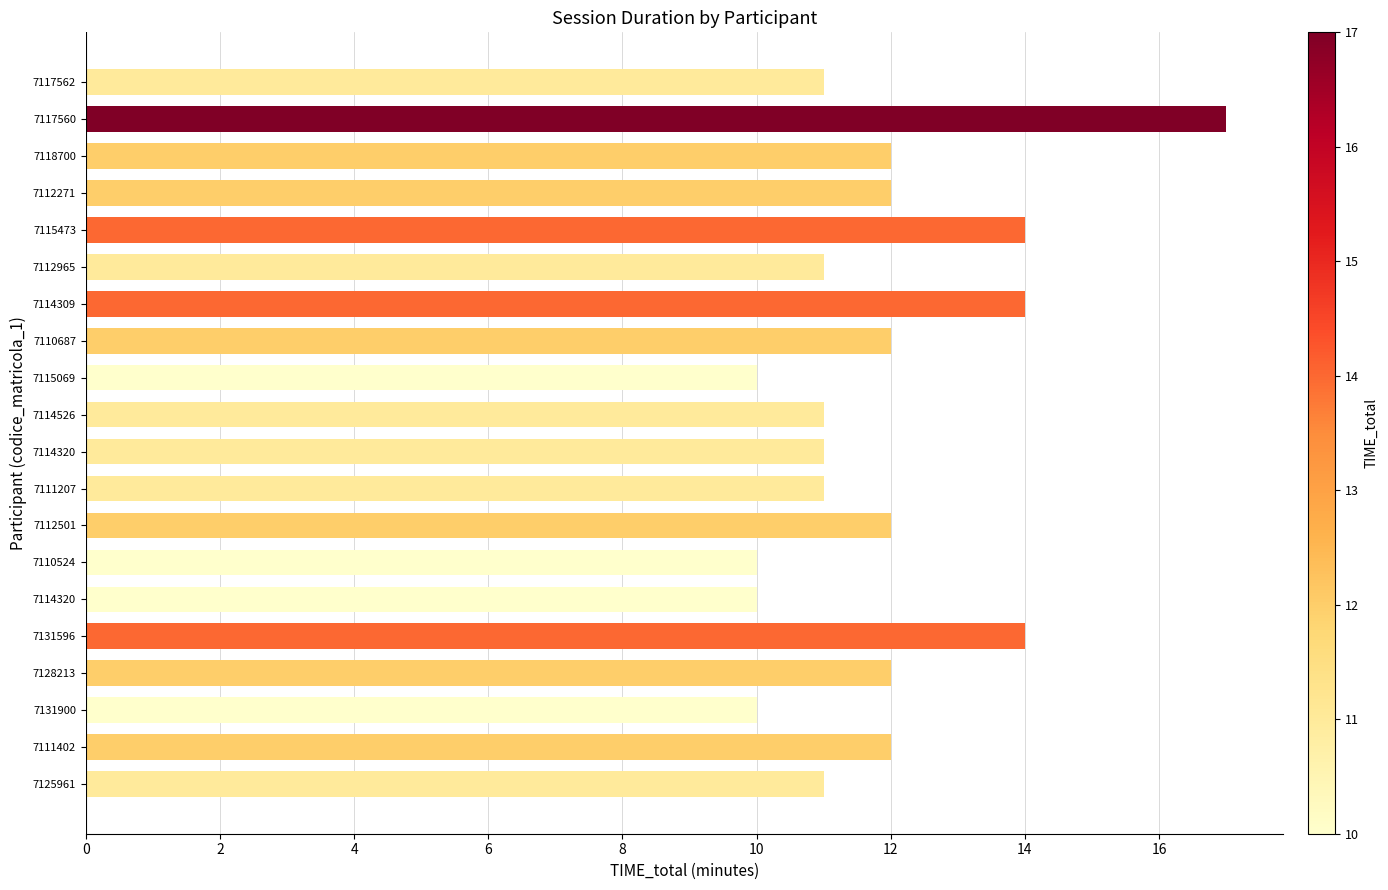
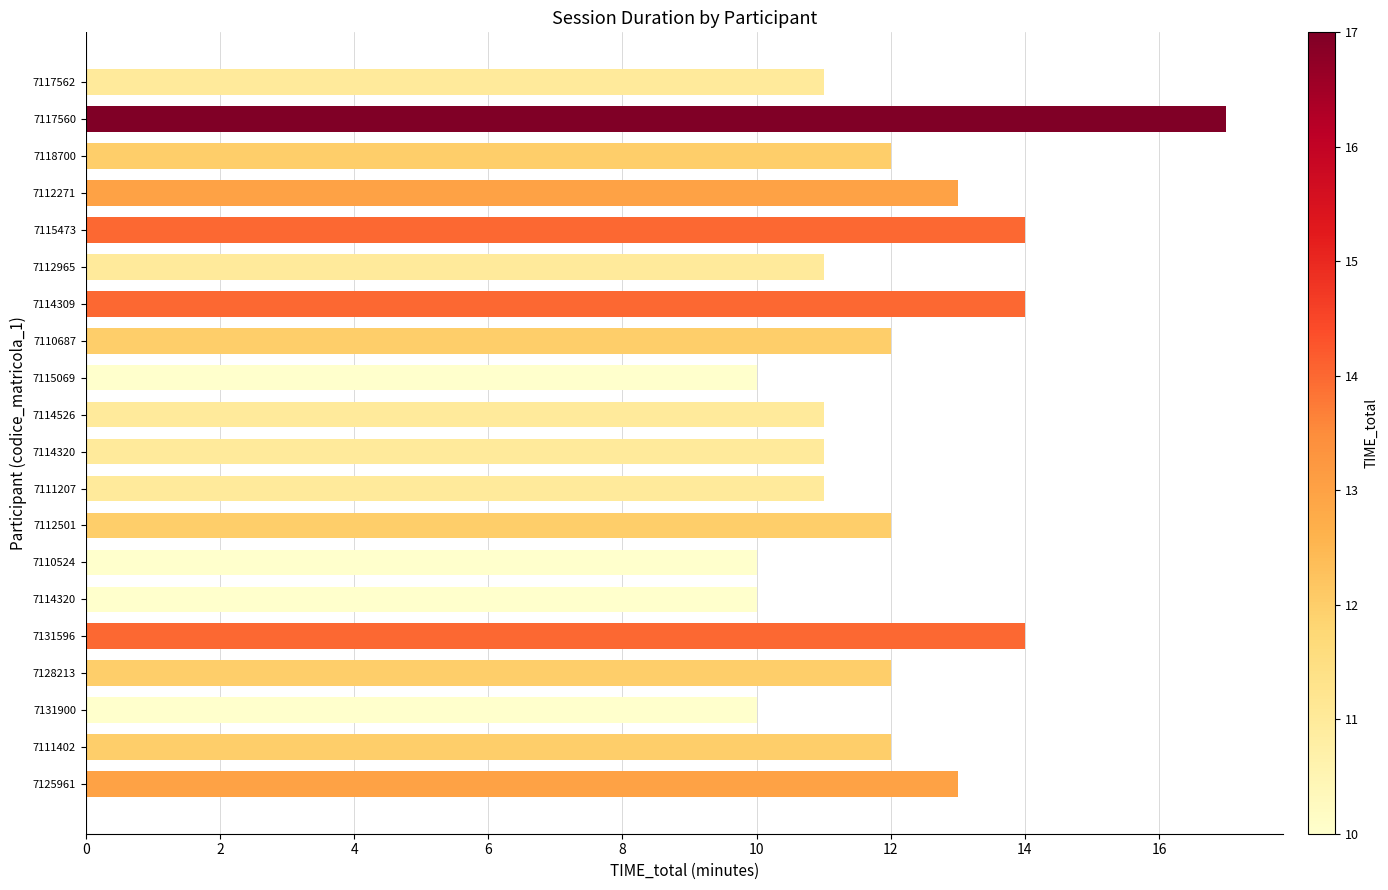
7112271: 12 -> 13
7125961: 11 -> 13
